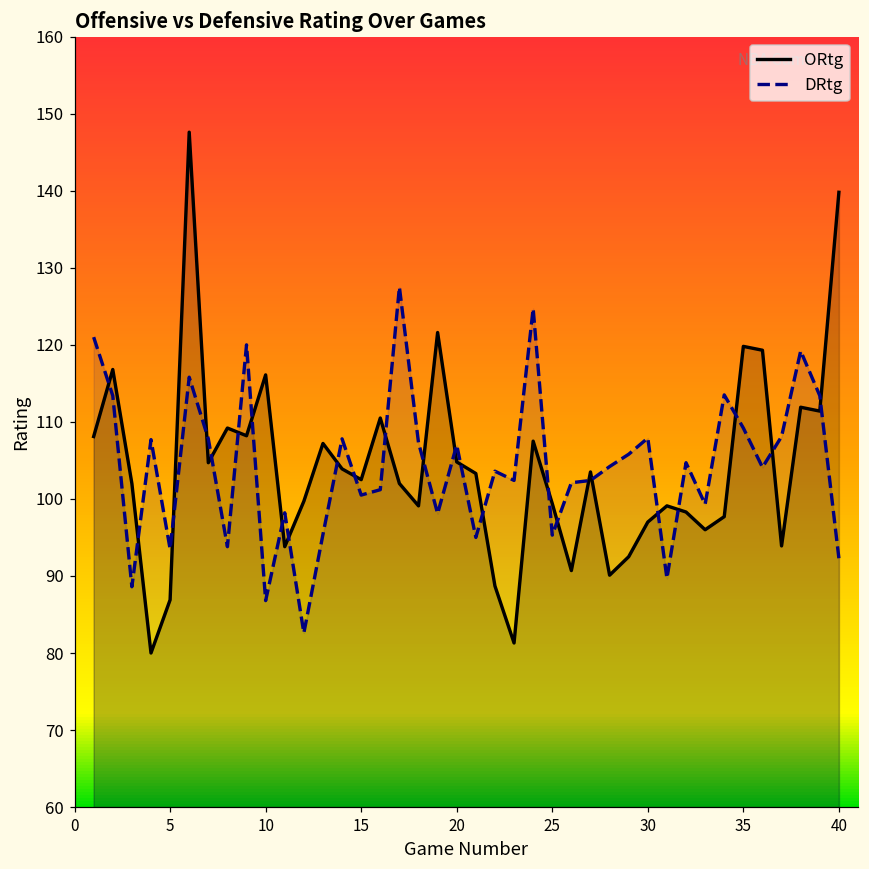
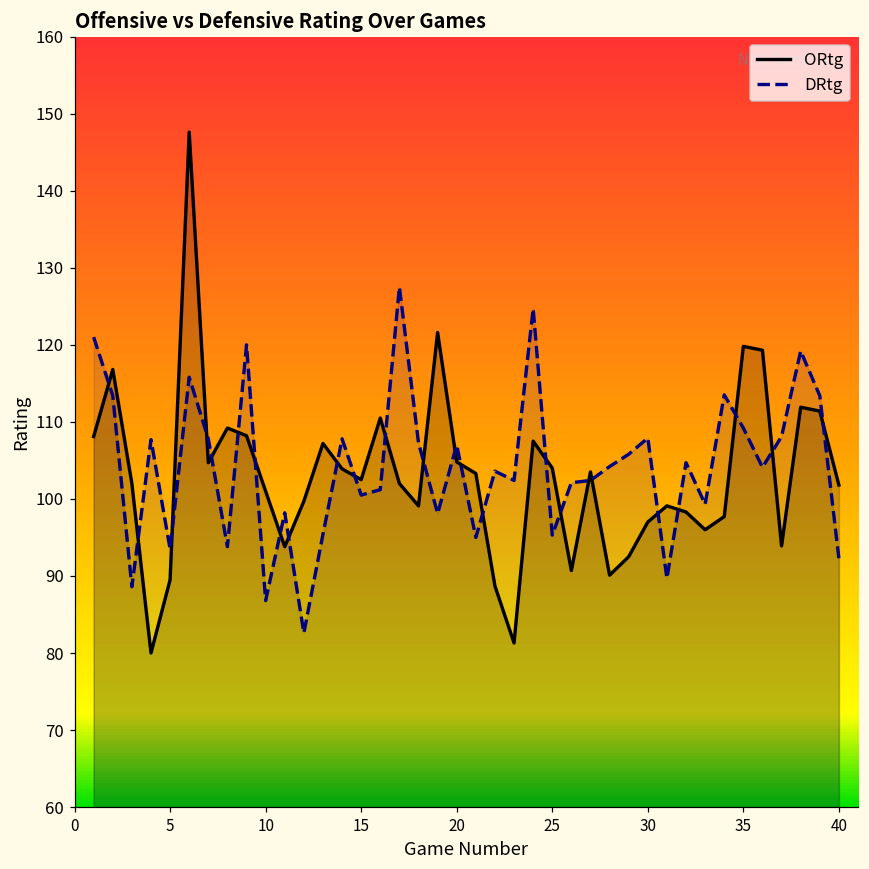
ORtg, 5: 87 -> 90
ORtg, 10: 116 -> 101
ORtg, 25: 99 -> 104
ORtg, 40: 140 -> 102
